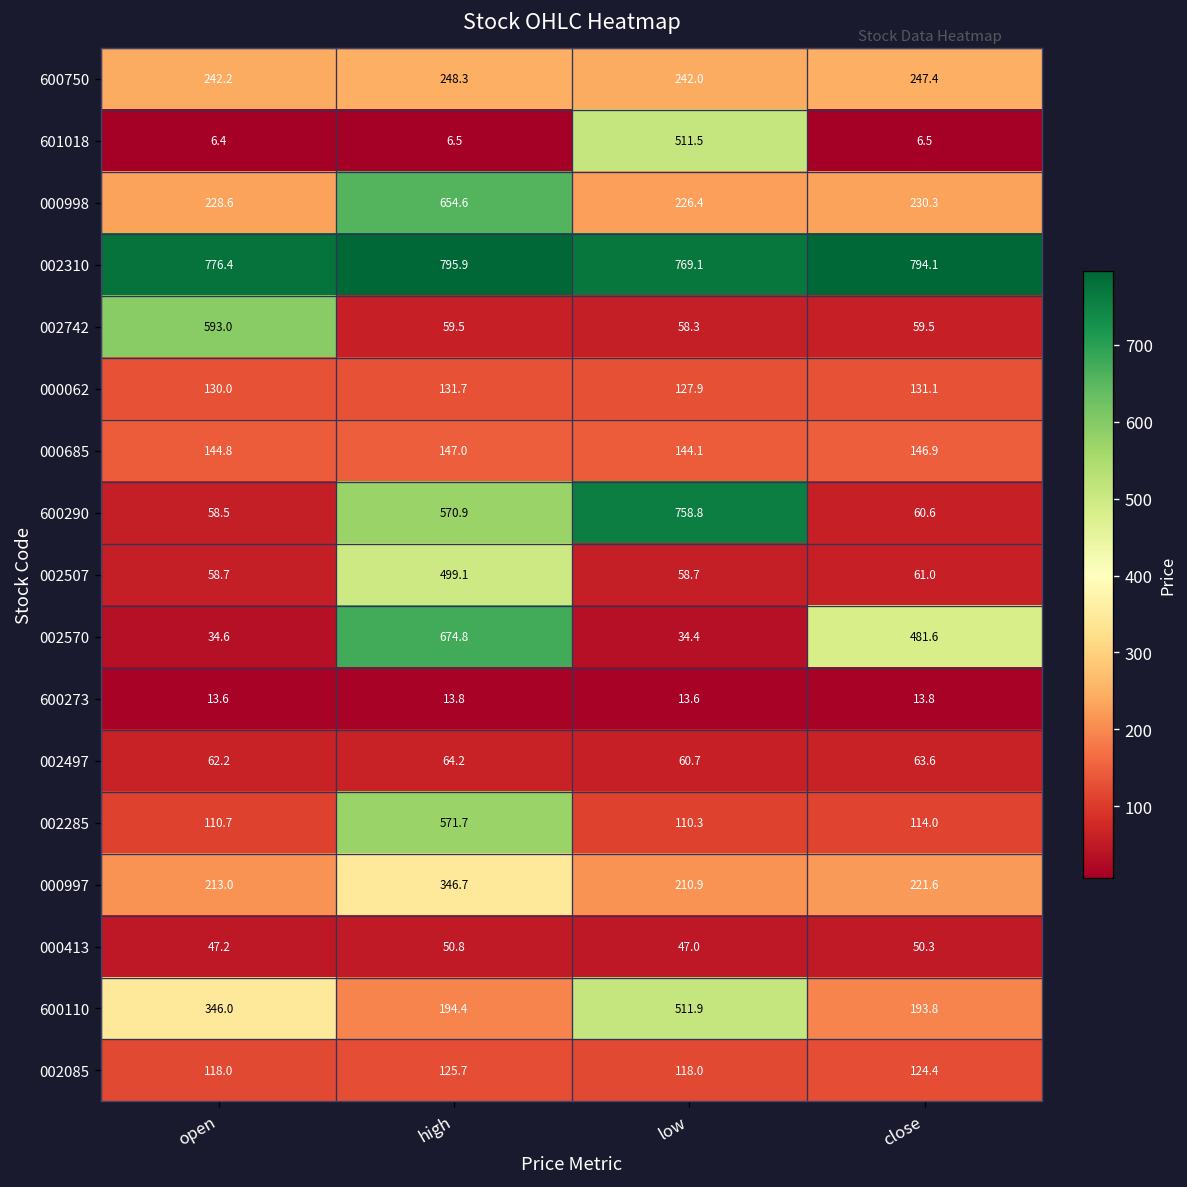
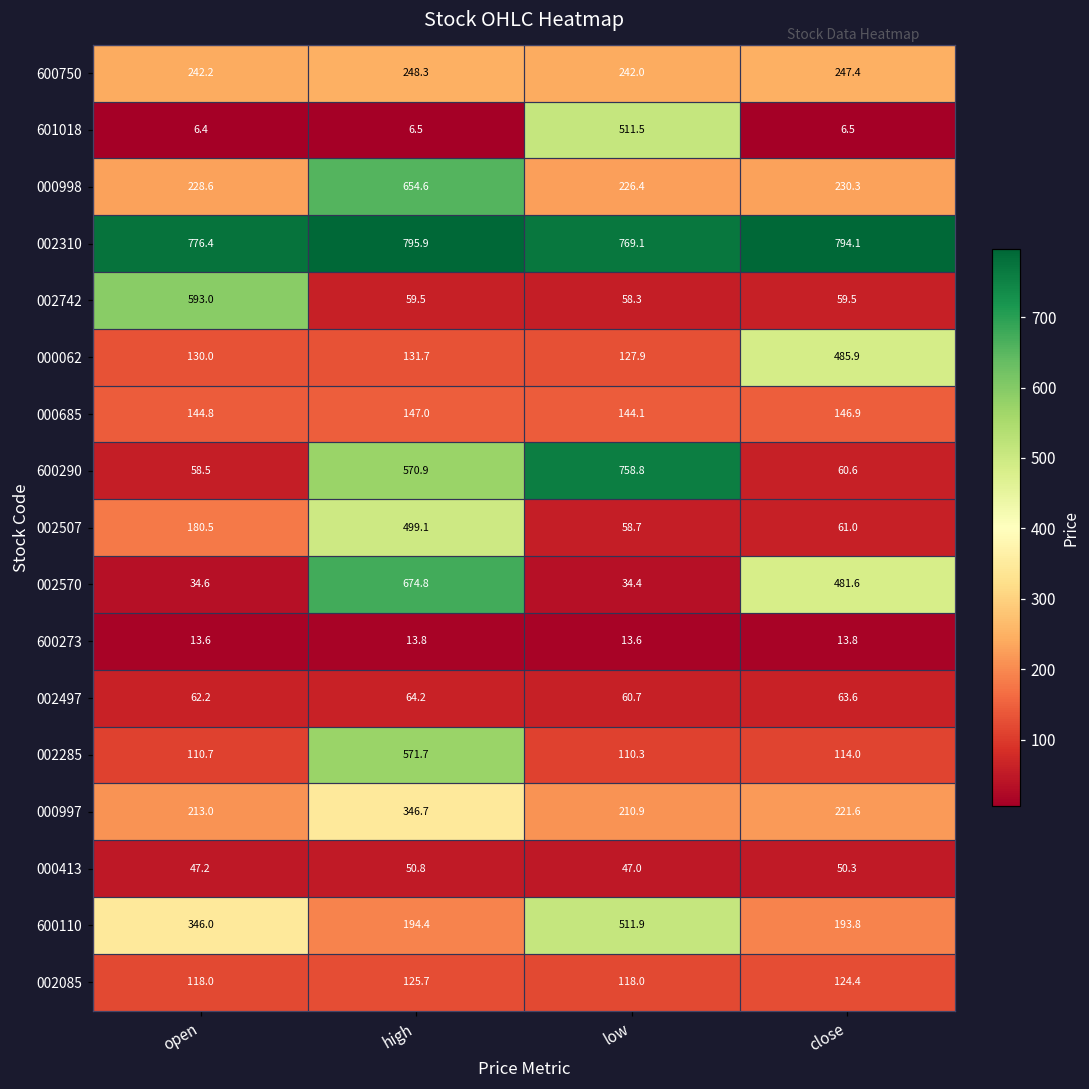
000062, close: 131.1 -> 485.9
002507, open: 58.7 -> 180.5
